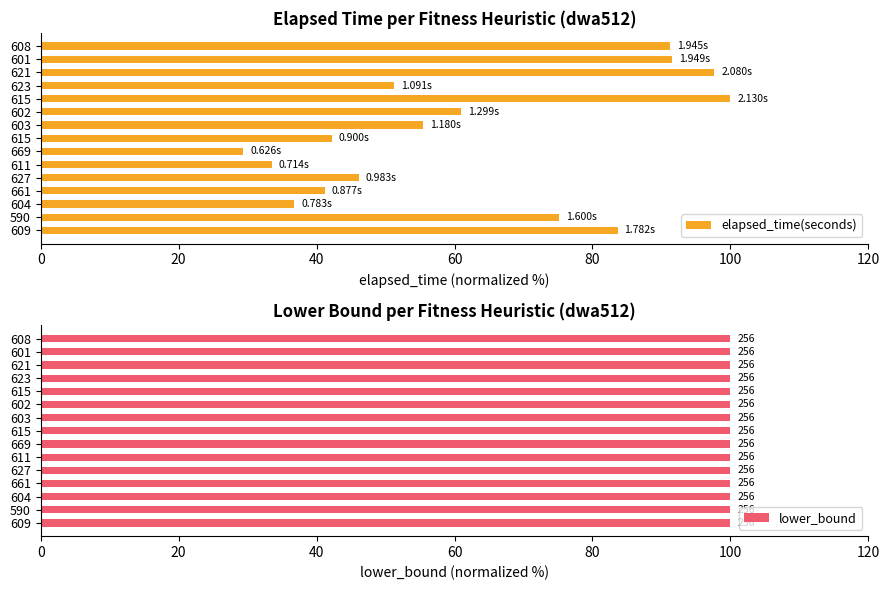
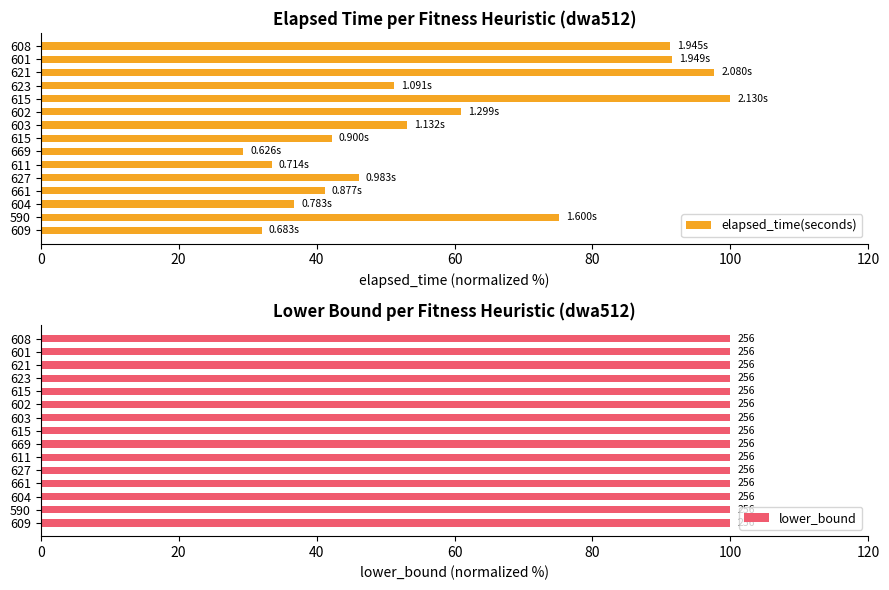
Elapsed Time per Fitness Heuristic (dwa512), 603: 1.180s -> 1.132s
Elapsed Time per Fitness Heuristic (dwa512), 609: 1.782s -> 0.683s
